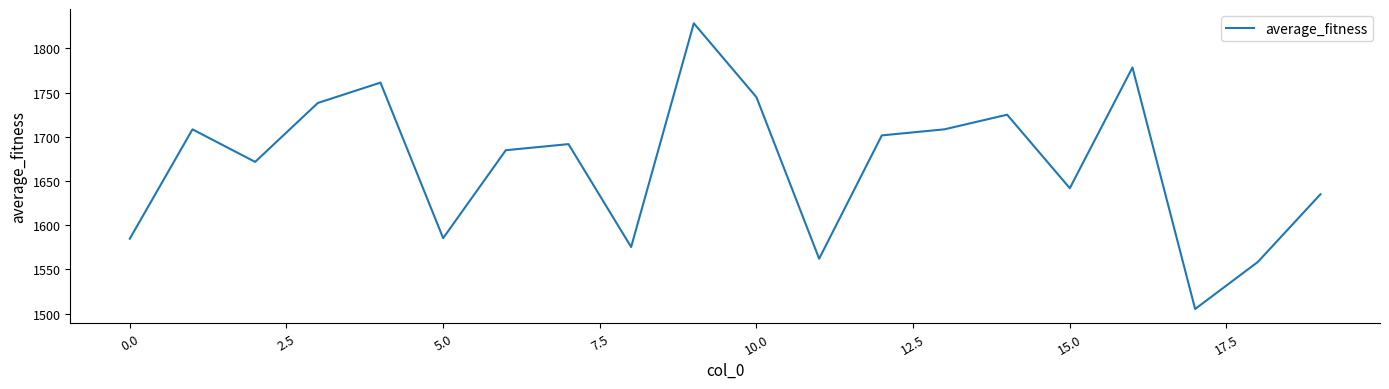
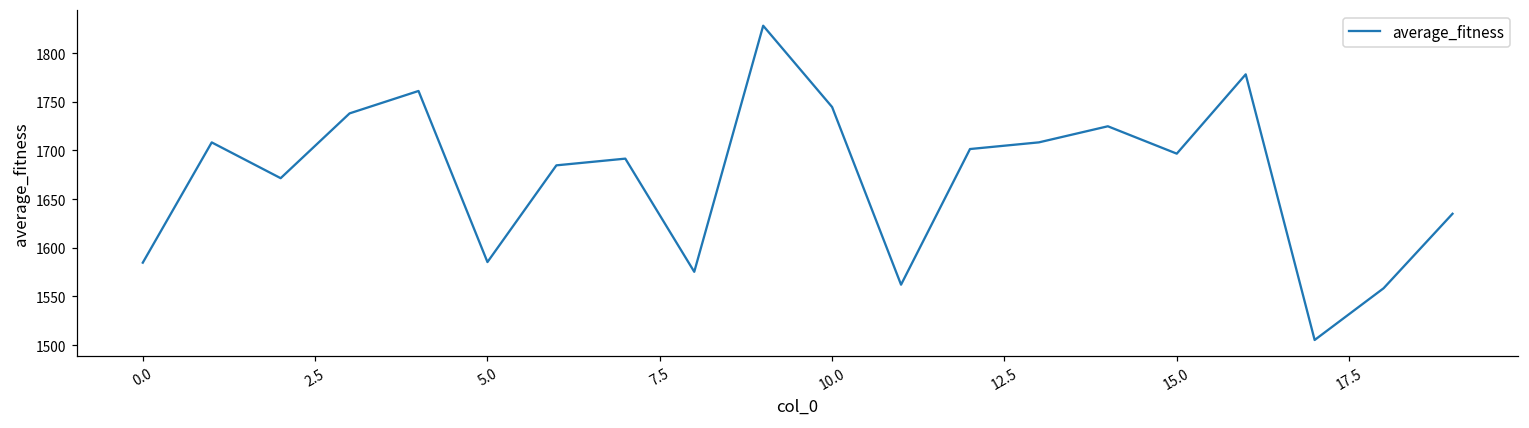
15.0: 1640 -> 1700
